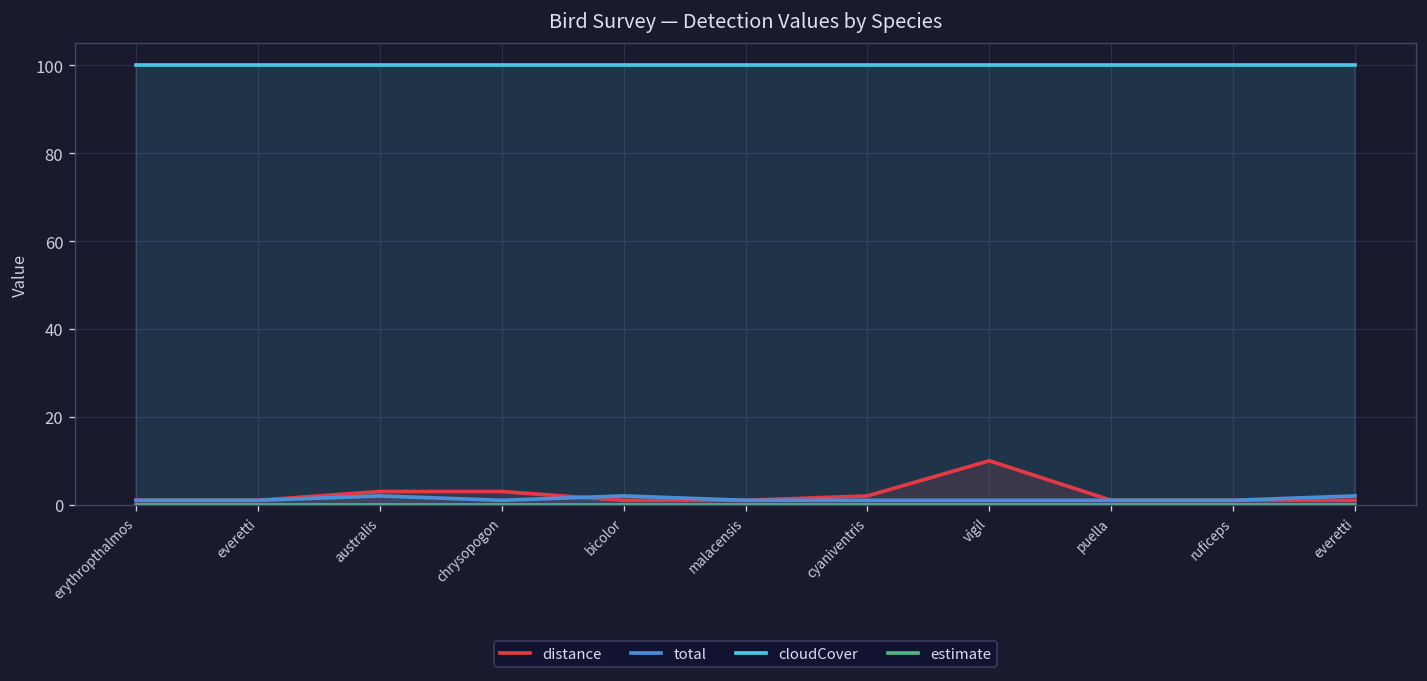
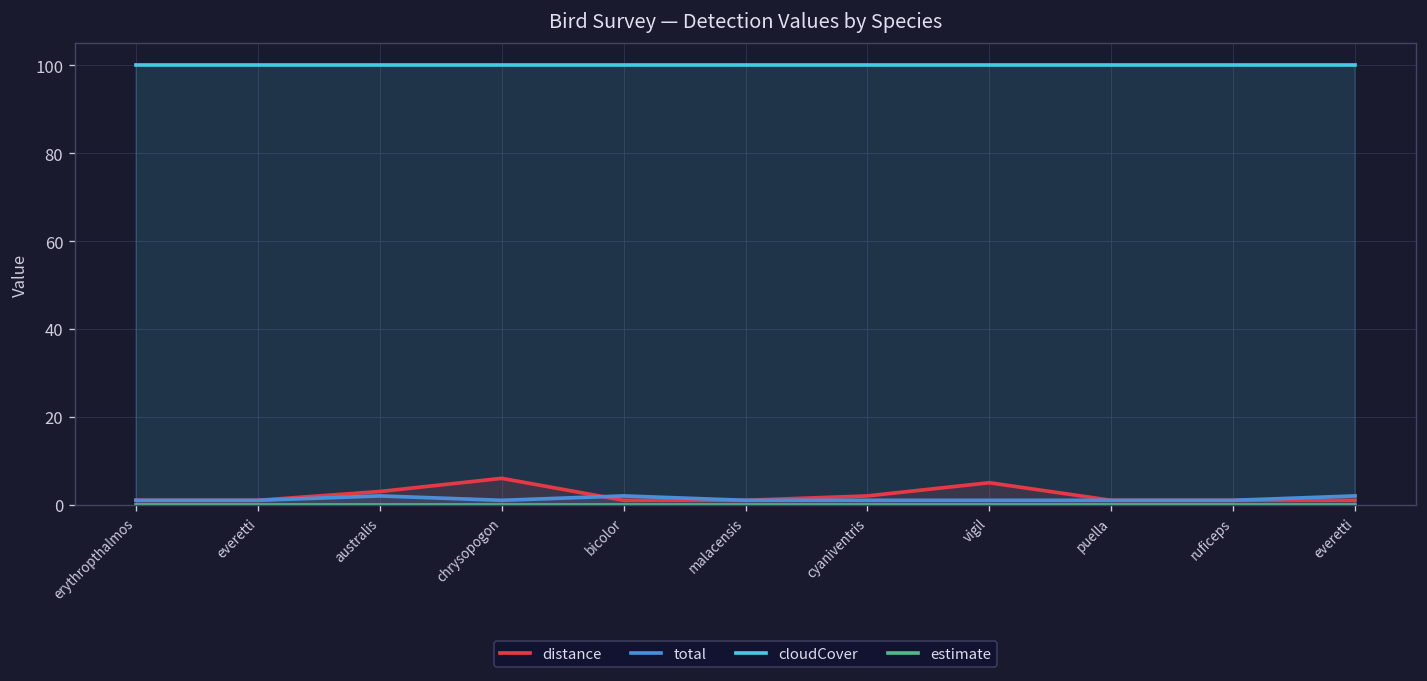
distance, chrysopogon: 3 -> 6
distance, vigil: 10 -> 5
